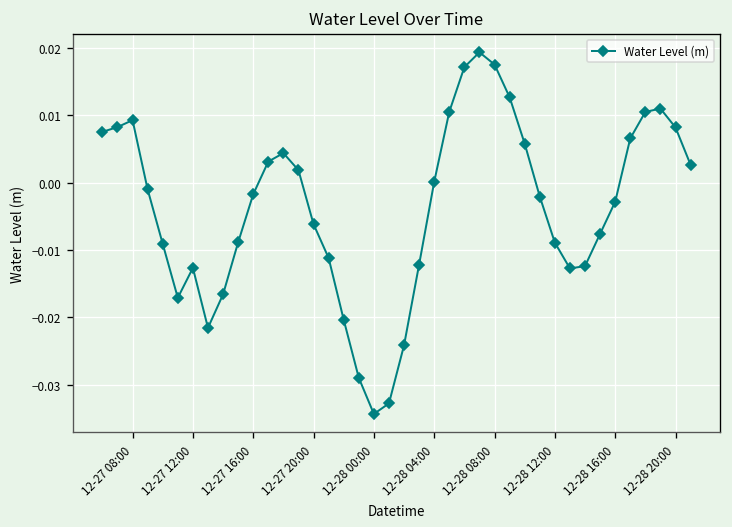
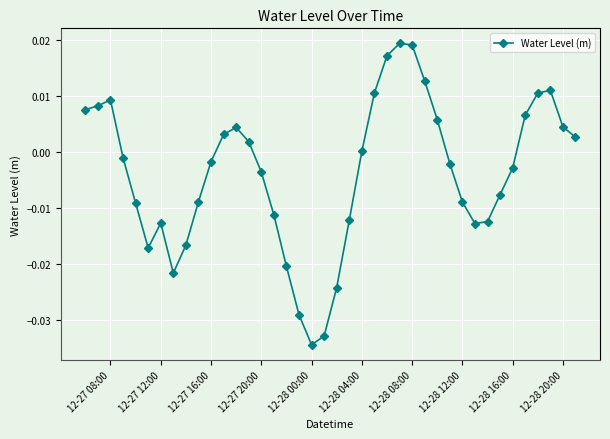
12-27 20:00: -0.006 -> -0.004
12-28 08:00: 0.018 -> 0.019
12-28 20:00: 0.008 -> 0.004
